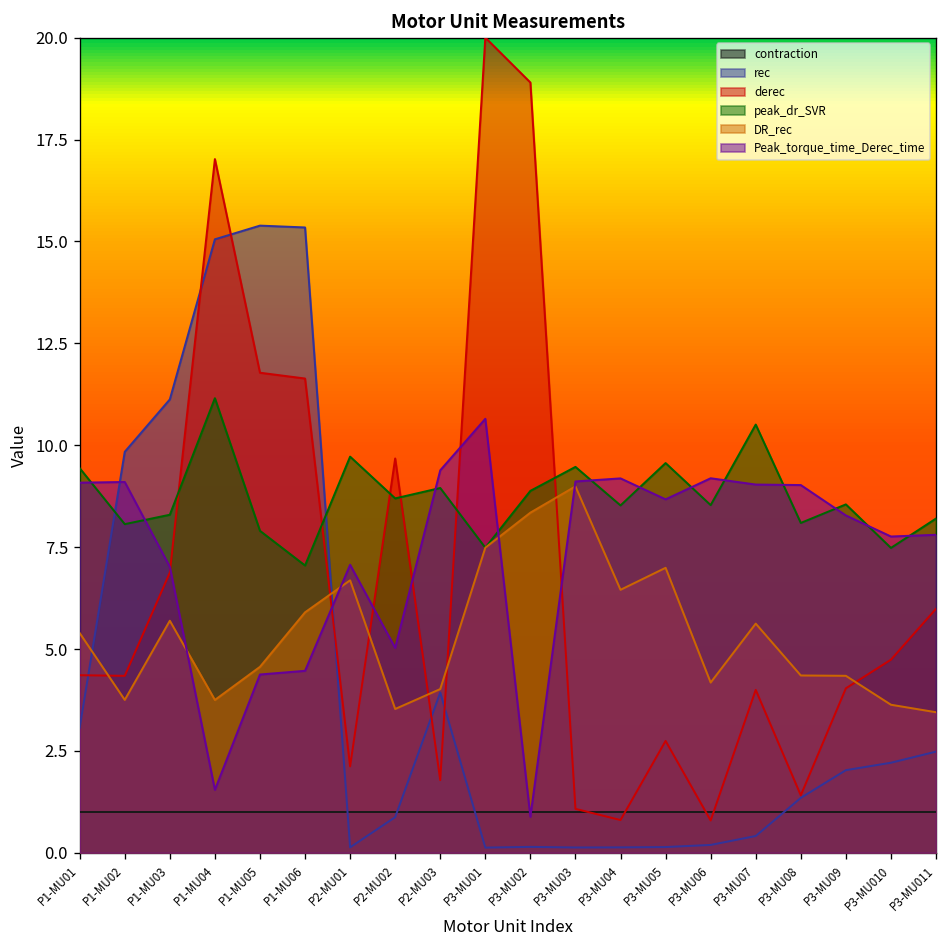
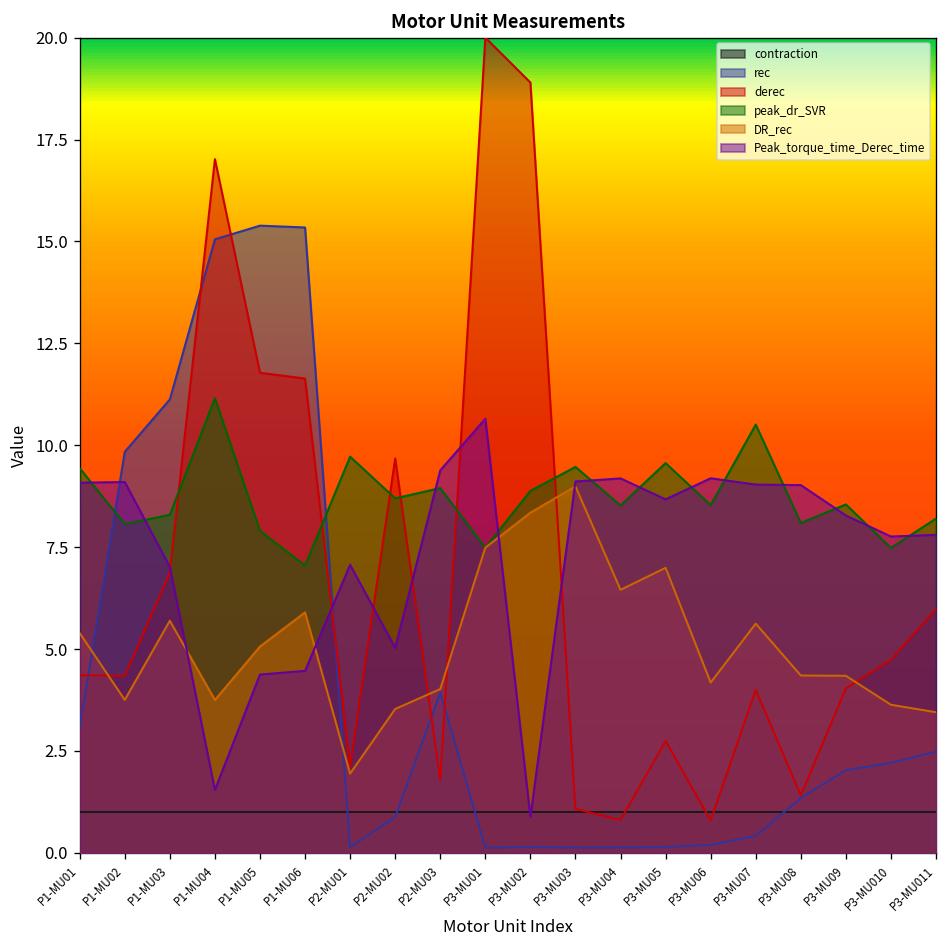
DR_rec, P1-MU05: 4.6 -> 5.1
DR_rec, P2-MU01: 6.7 -> 1.9
